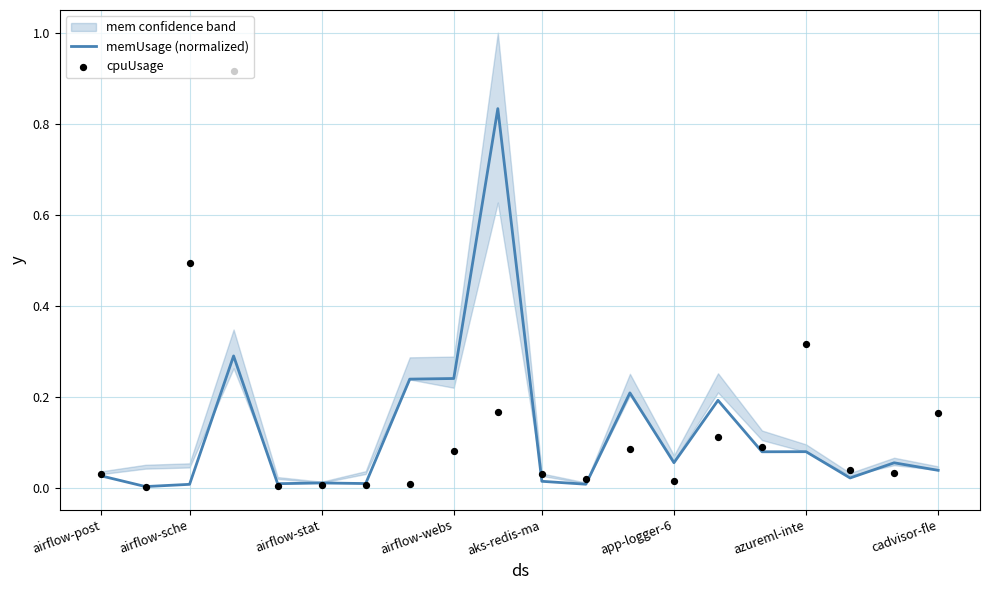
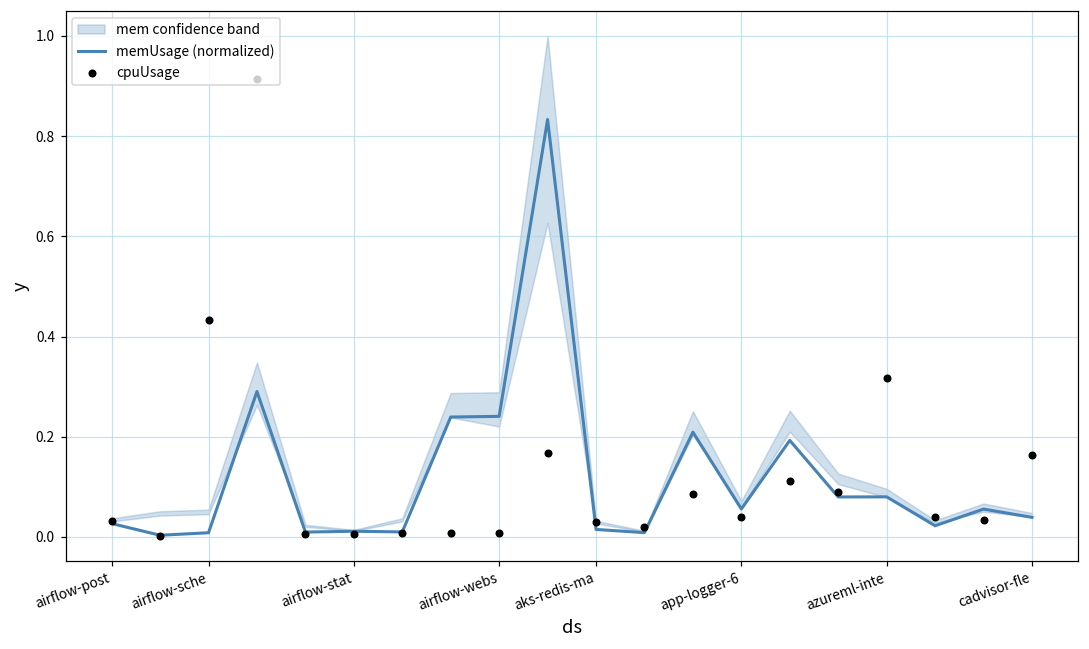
cpuUsage, airflow-sche: 0.50 -> 0.43
cpuUsage, airflow-webs: 0.08 -> 0.01
cpuUsage, app-logger-6: 0.02 -> 0.04
